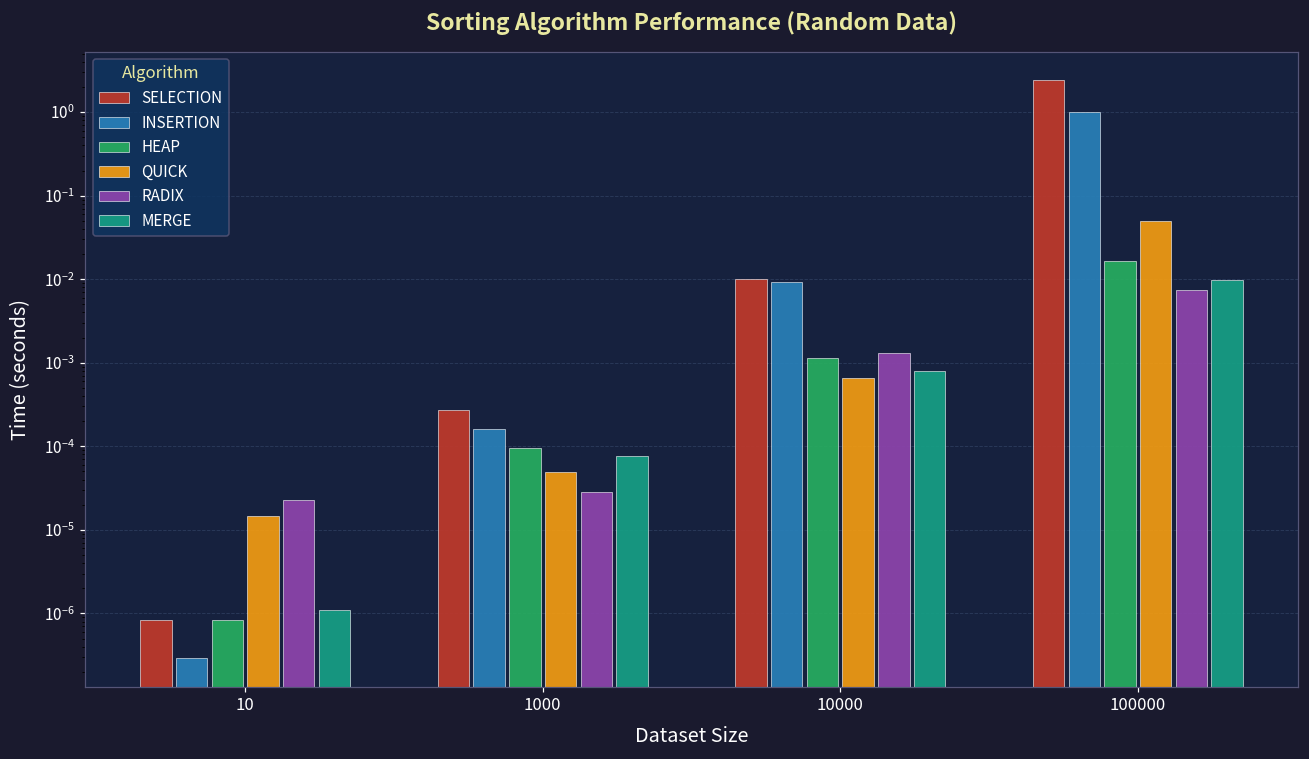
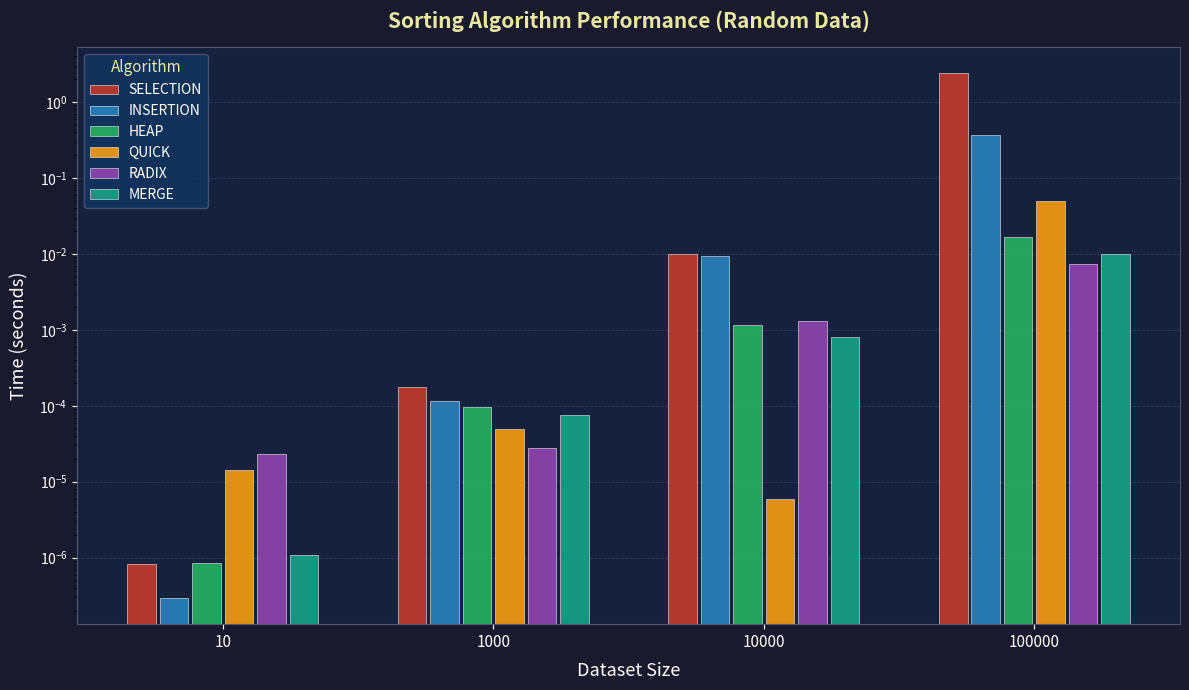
SELECTION, 1000: 0.00027 -> 0.00018
INSERTION, 1000: 0.00016 -> 0.00012
QUICK, 10000: 0.0007 -> 0.000006
INSERTION, 100000: 1.0 -> 0.4
